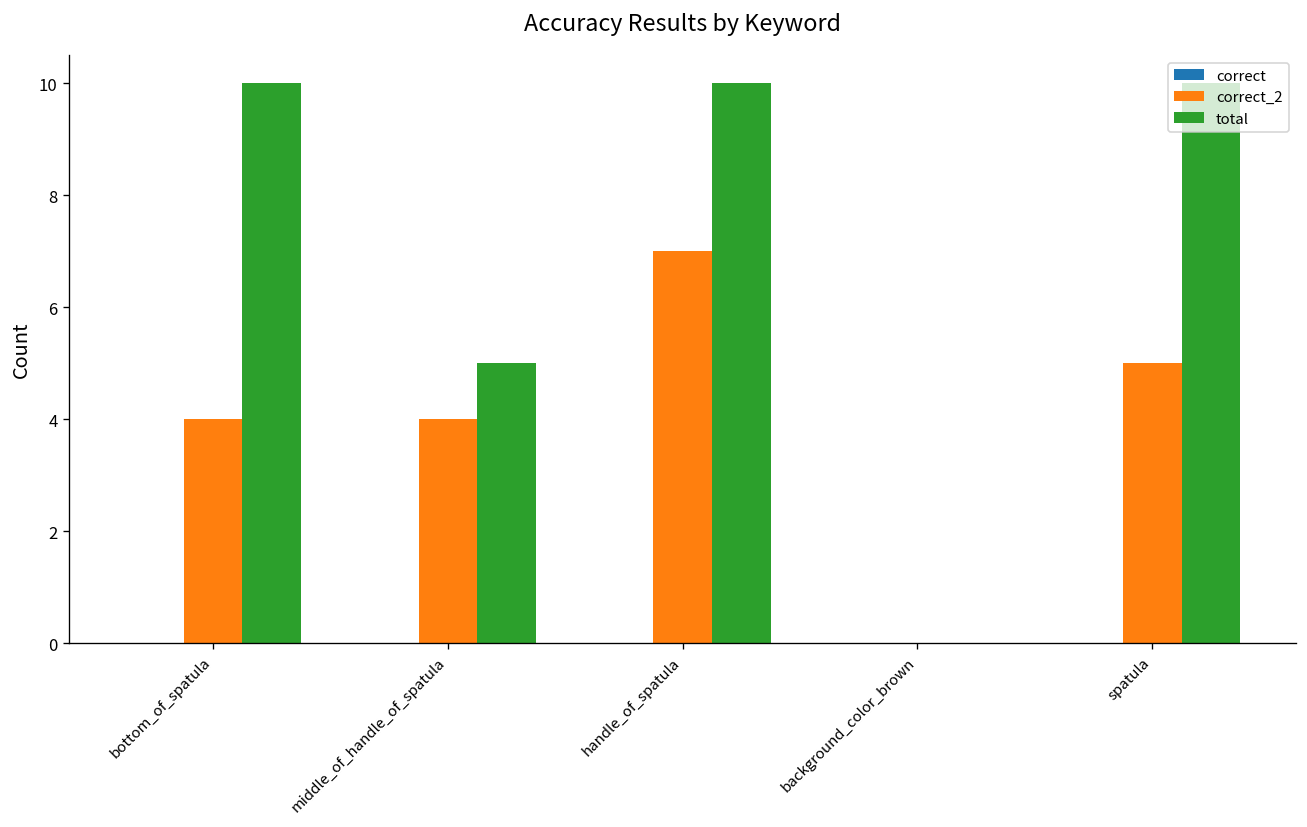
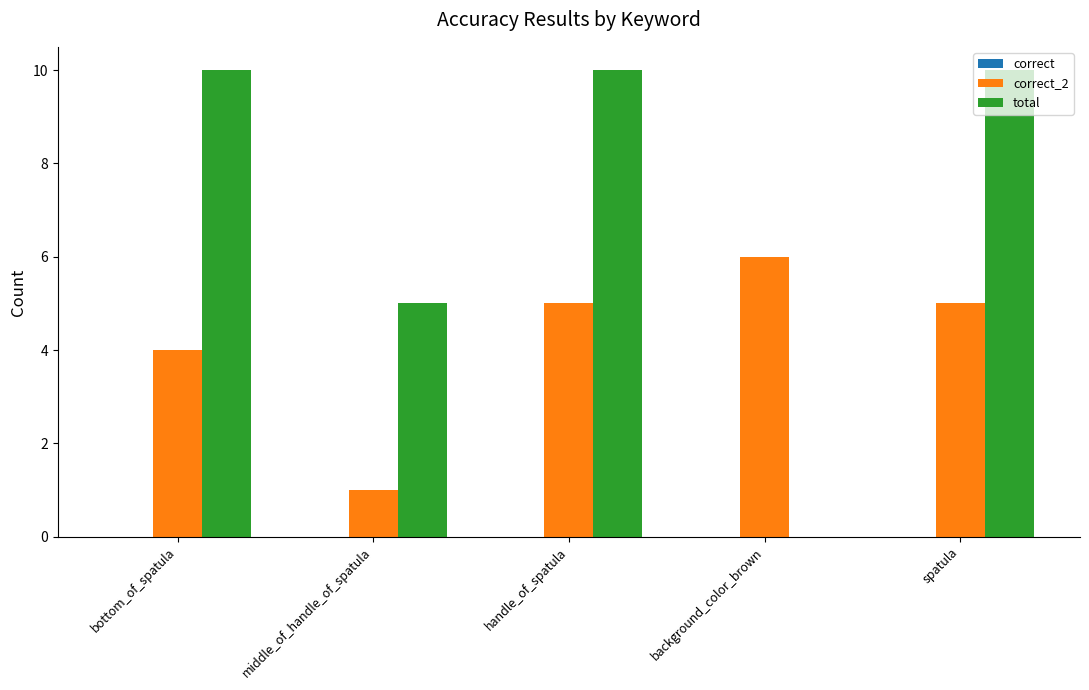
correct_2, middle_of_handle_of_spatula: 4 -> 1
correct_2, handle_of_spatula: 7 -> 5
correct_2, background_color_brown: 0 -> 6
